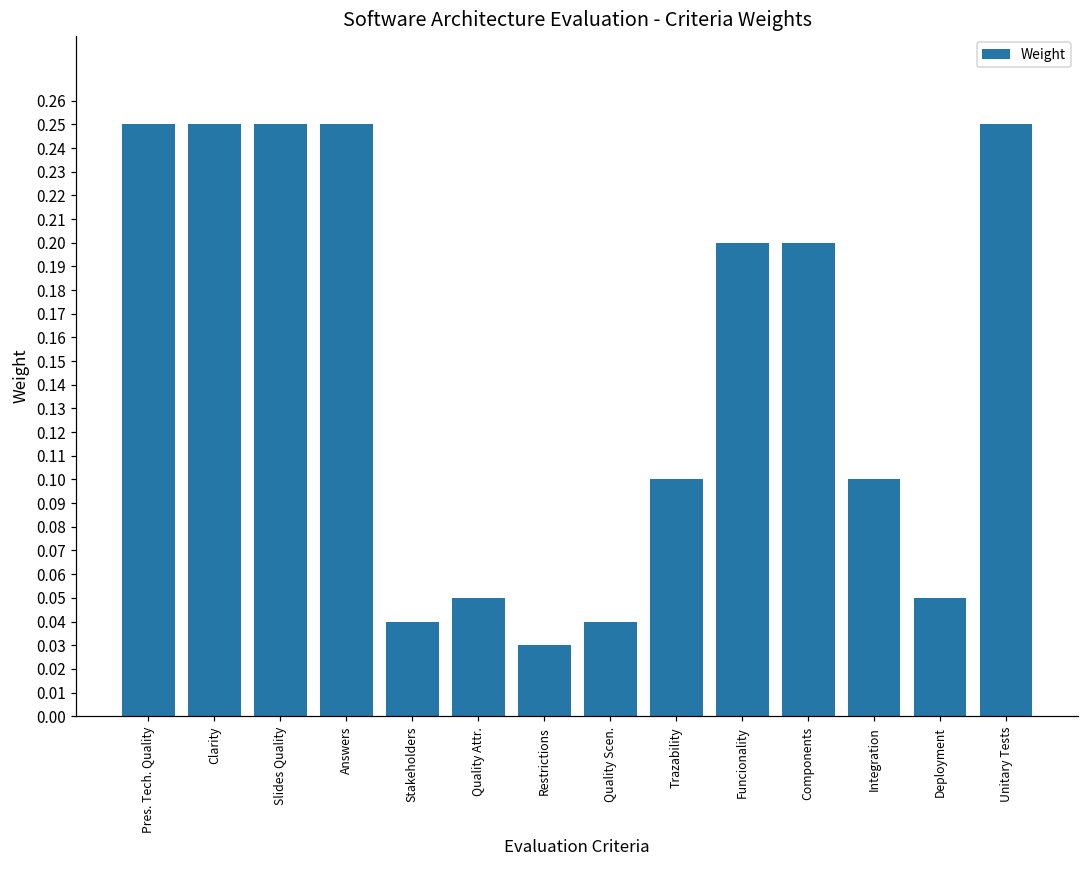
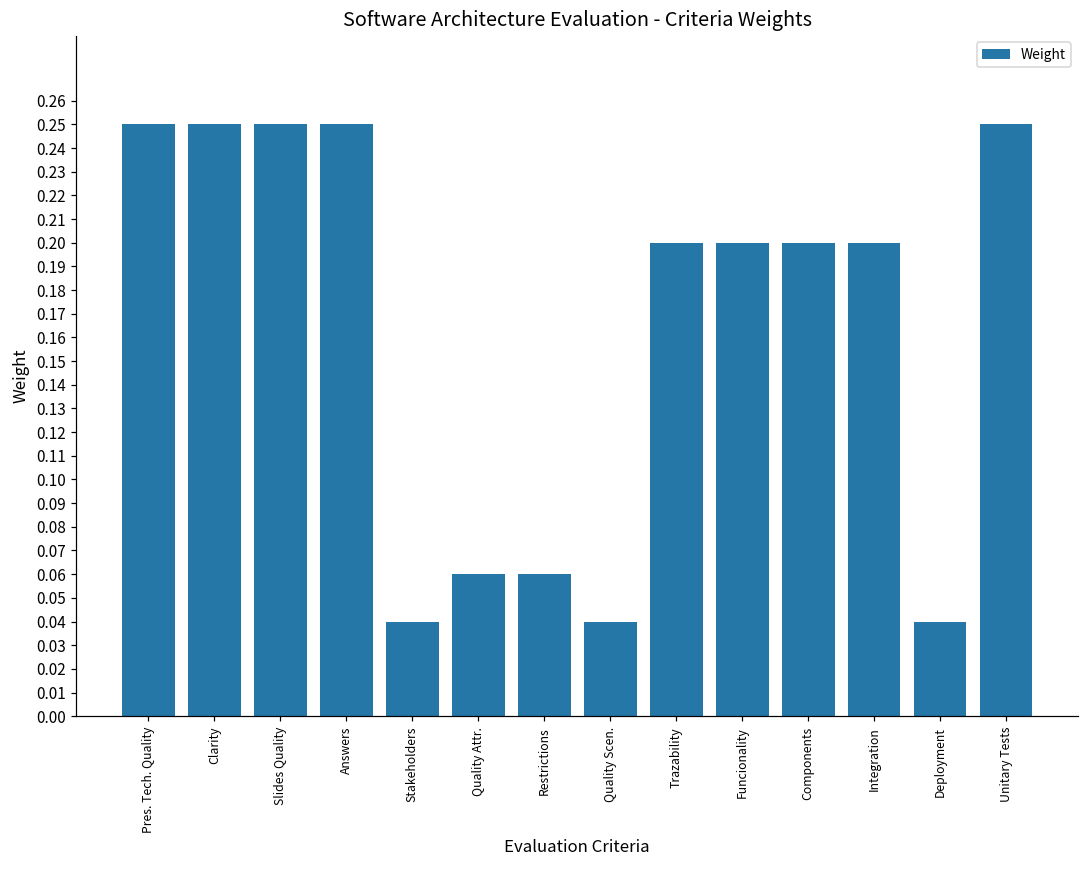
Quality Attr.: 0.05 -> 0.06
Restrictions: 0.03 -> 0.06
Trazability: 0.1 -> 0.2
Integration: 0.1 -> 0.2
Deployment: 0.05 -> 0.04
